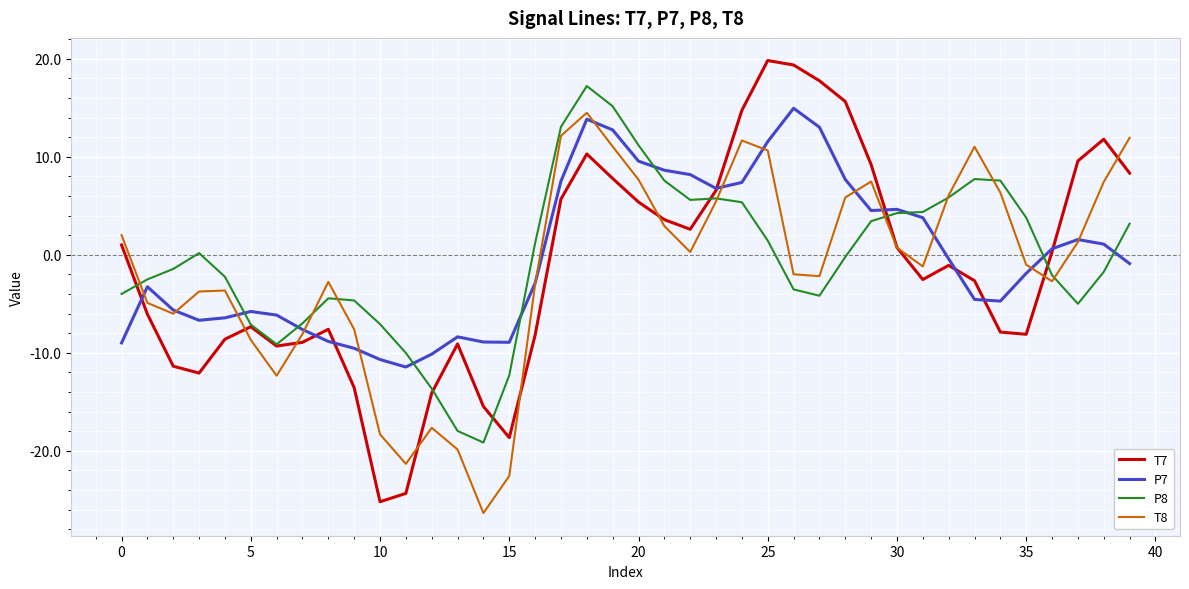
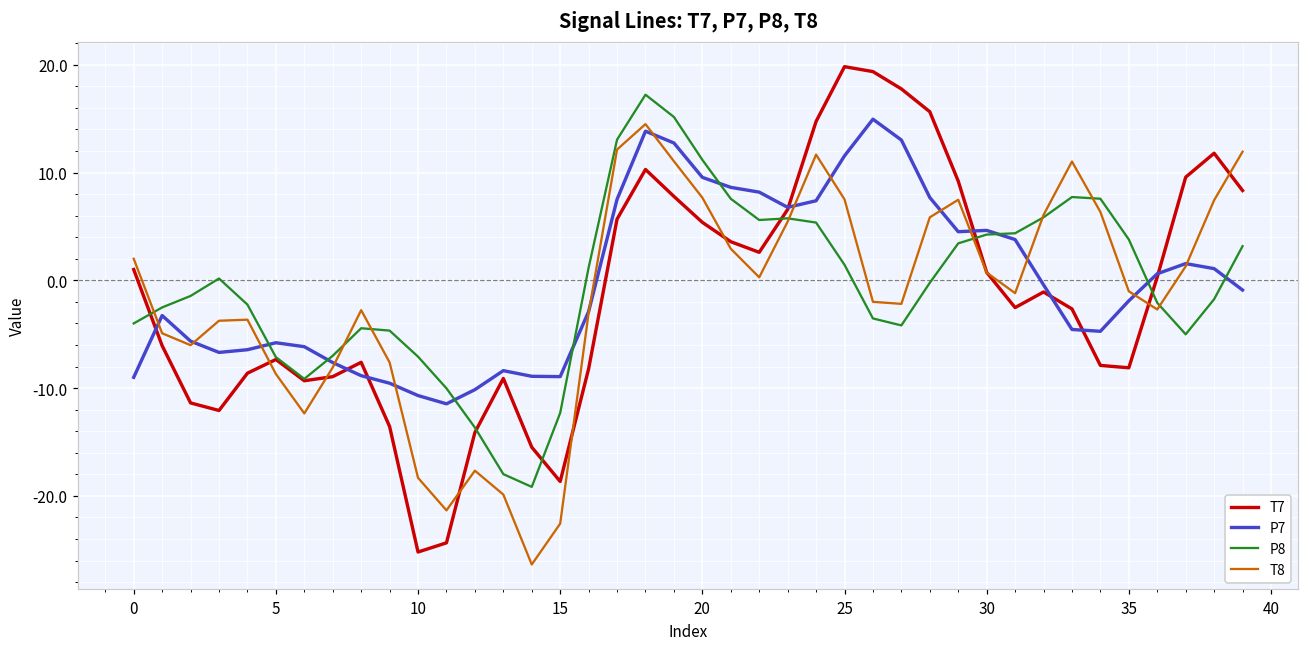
T8, 25: 11 -> 8
